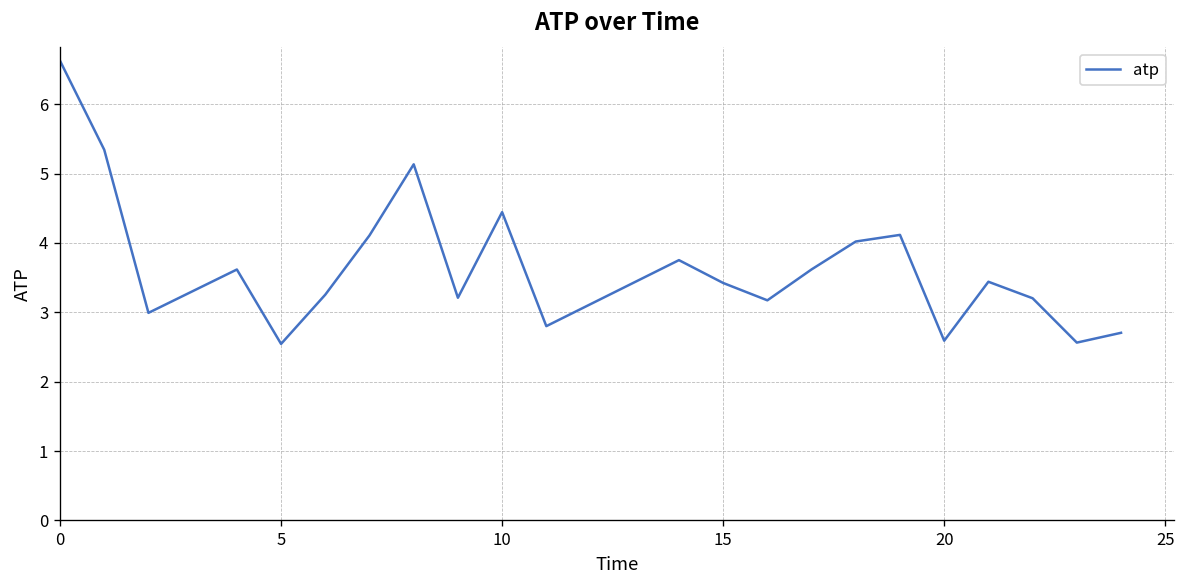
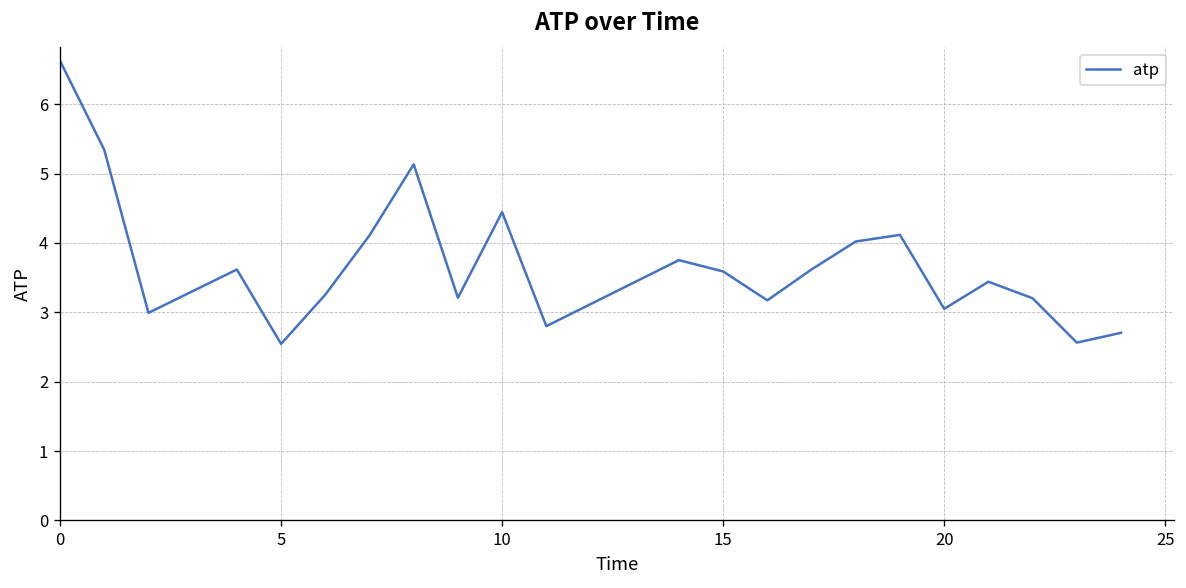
15: 3.4 -> 3.6
20: 2.6 -> 3.0
